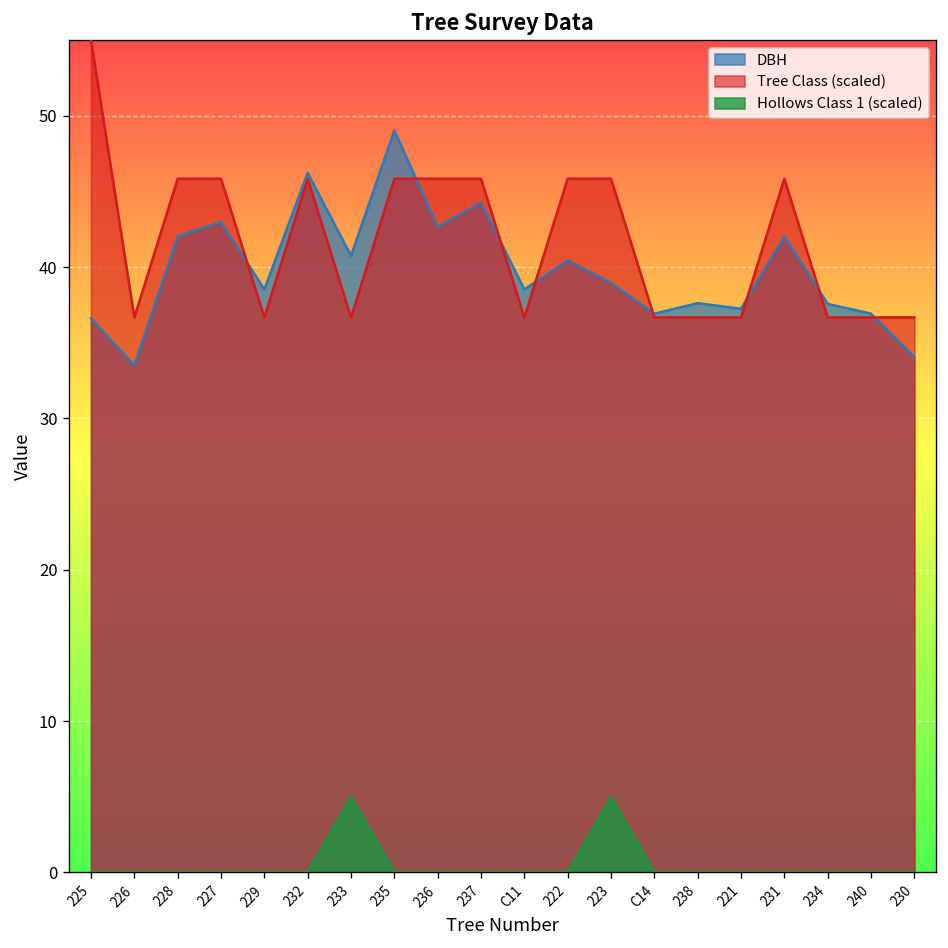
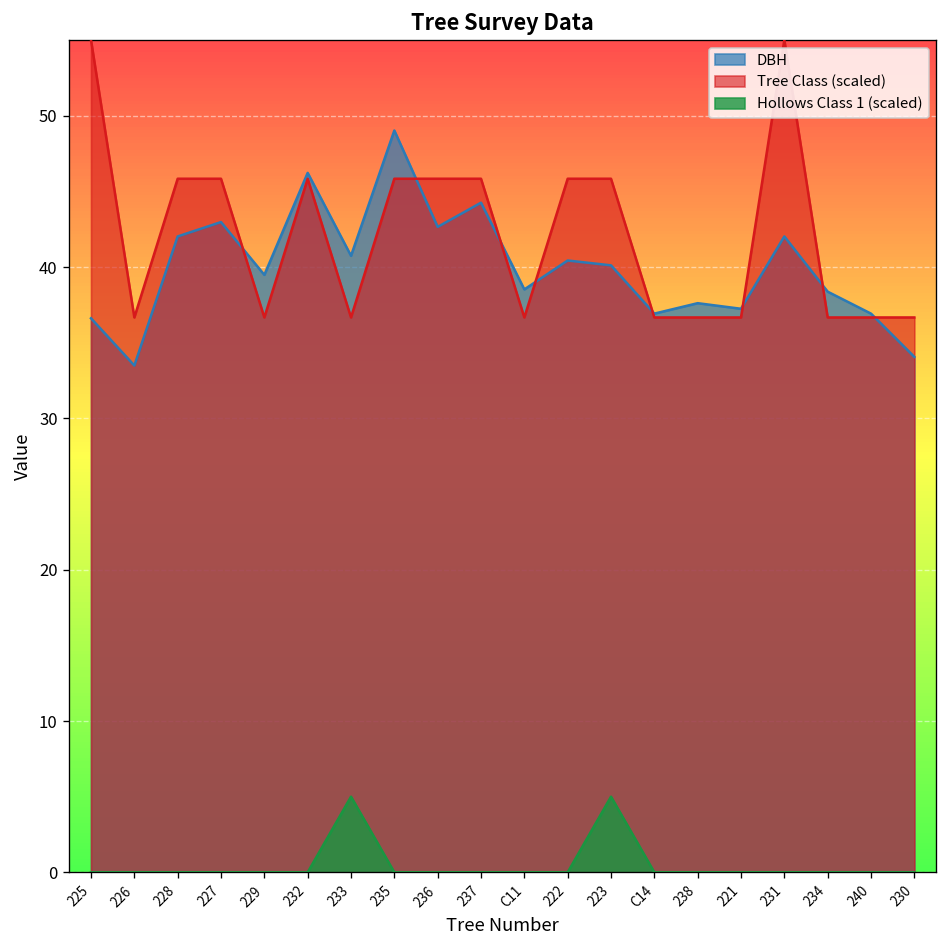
DBH, 229: 38.5 -> 39.5
DBH, 223: 39.0 -> 40.1
Tree Class (scaled), 231: 45.8 -> 55.0
DBH, 234: 37.6 -> 38.4
